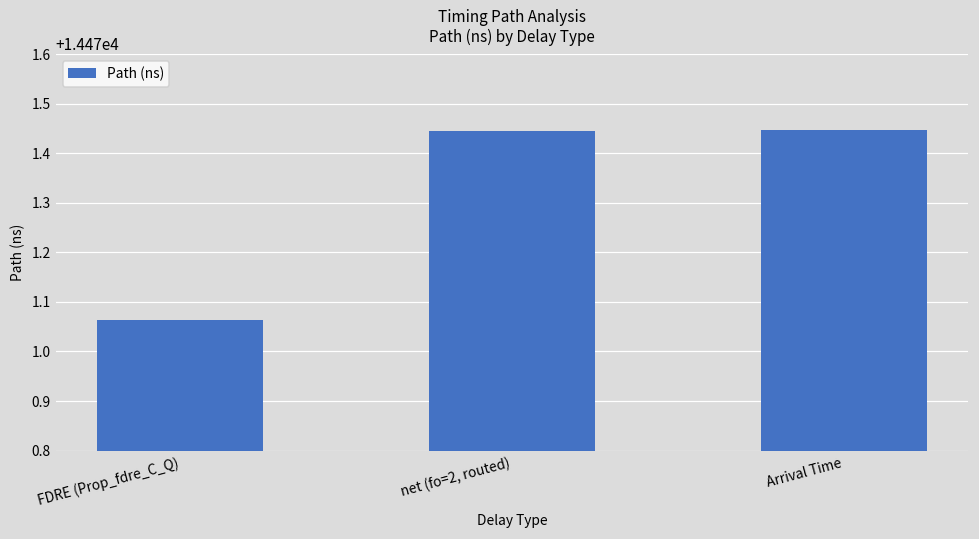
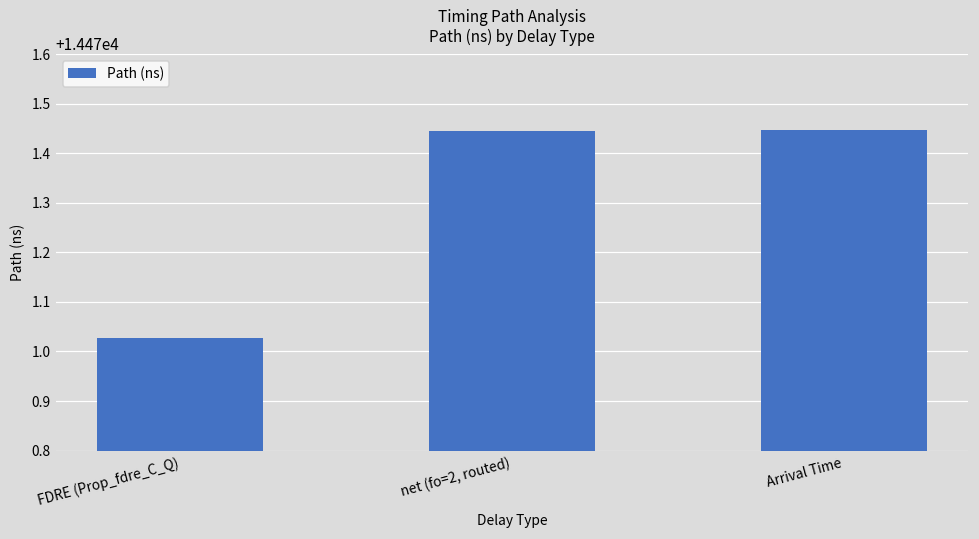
FDRE (Prop_fdre_C_Q): 14471.06 -> 14471.03
